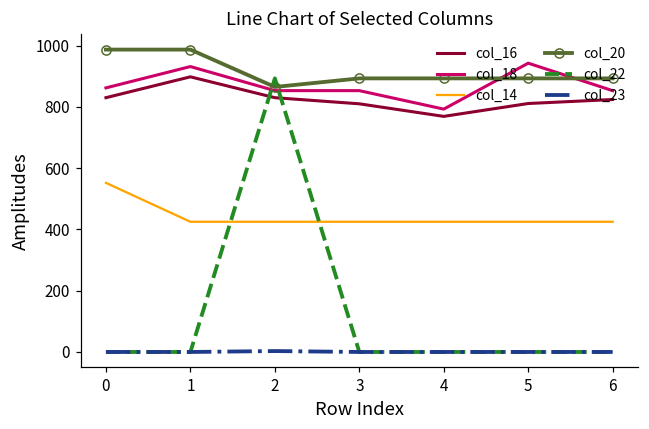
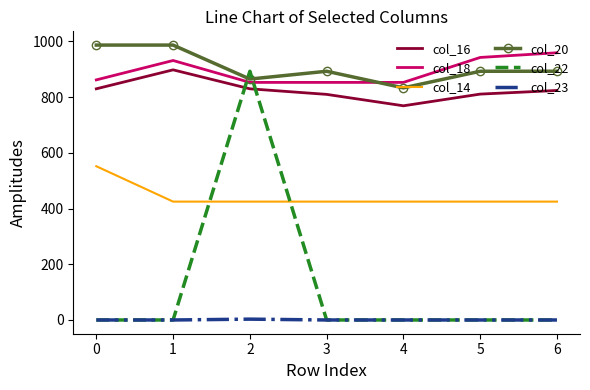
col_18, 4: 790 -> 850
col_20, 4: 890 -> 830
col_18, 6: 850 -> 960
